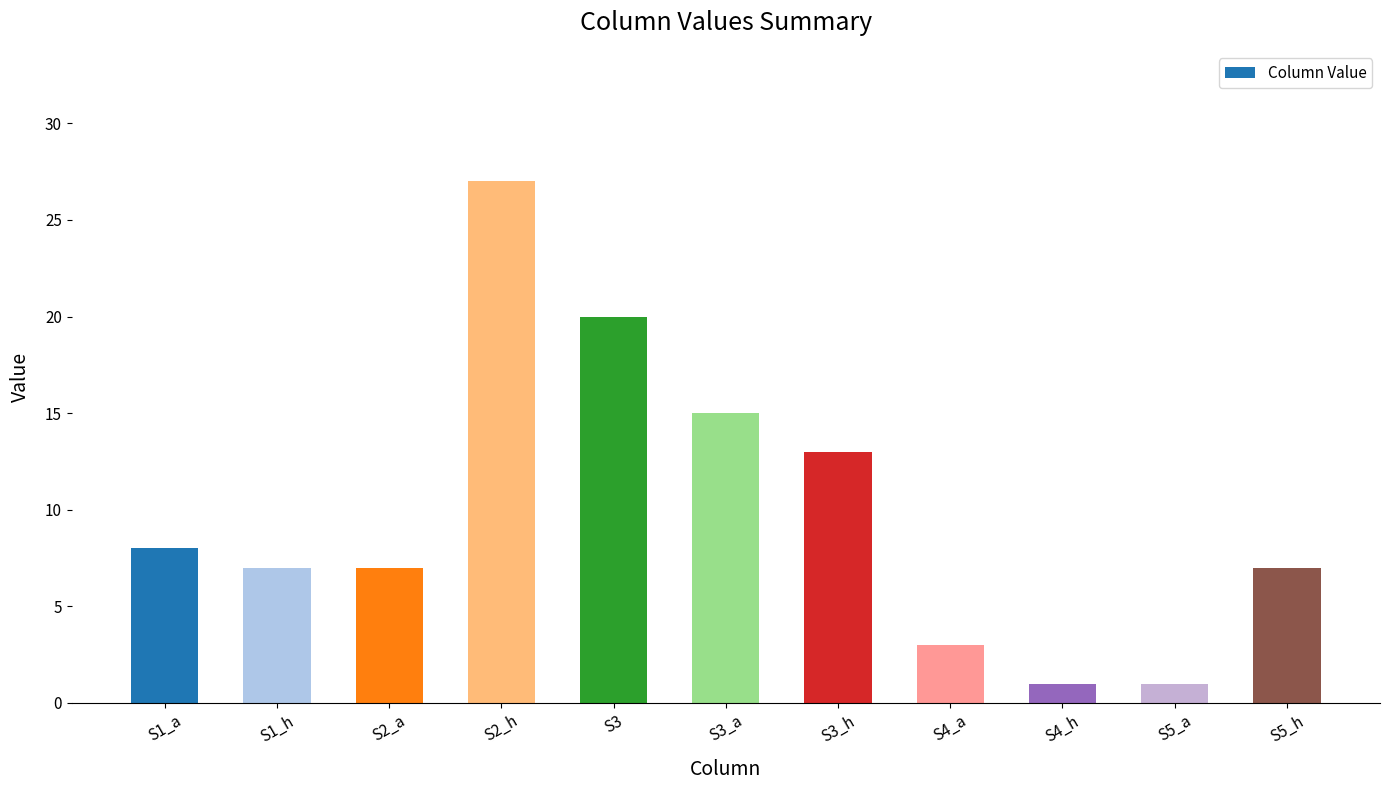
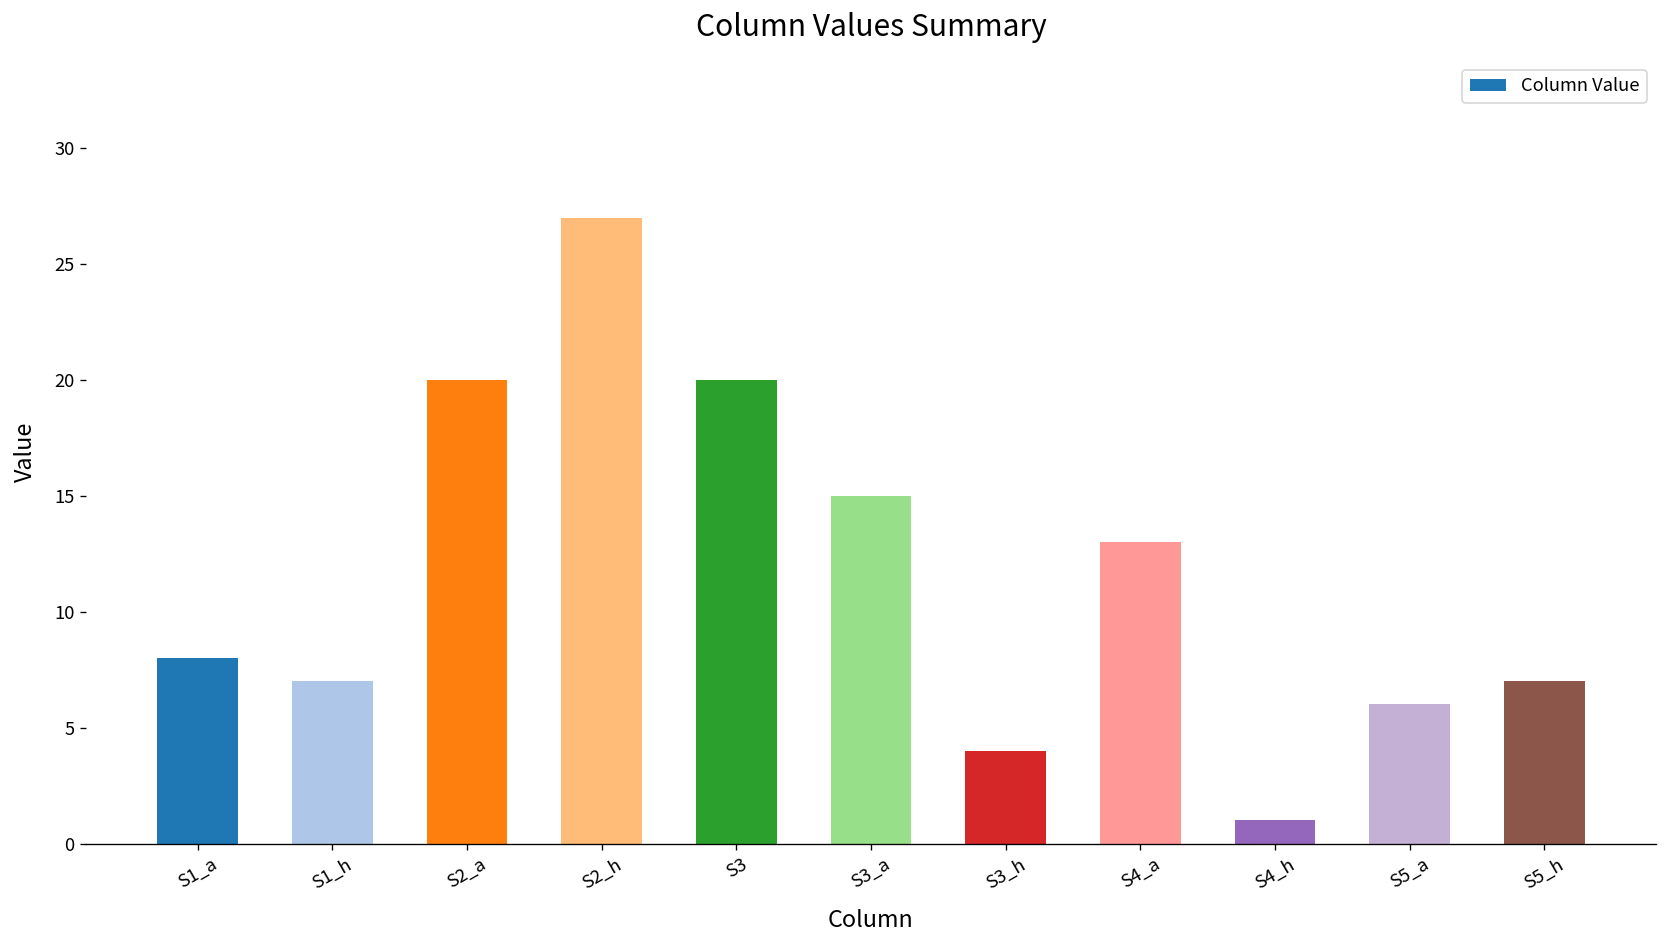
S2_a: 7 -> 20
S3_h: 13 -> 4
S4_a: 3 -> 13
S5_a: 1 -> 6
